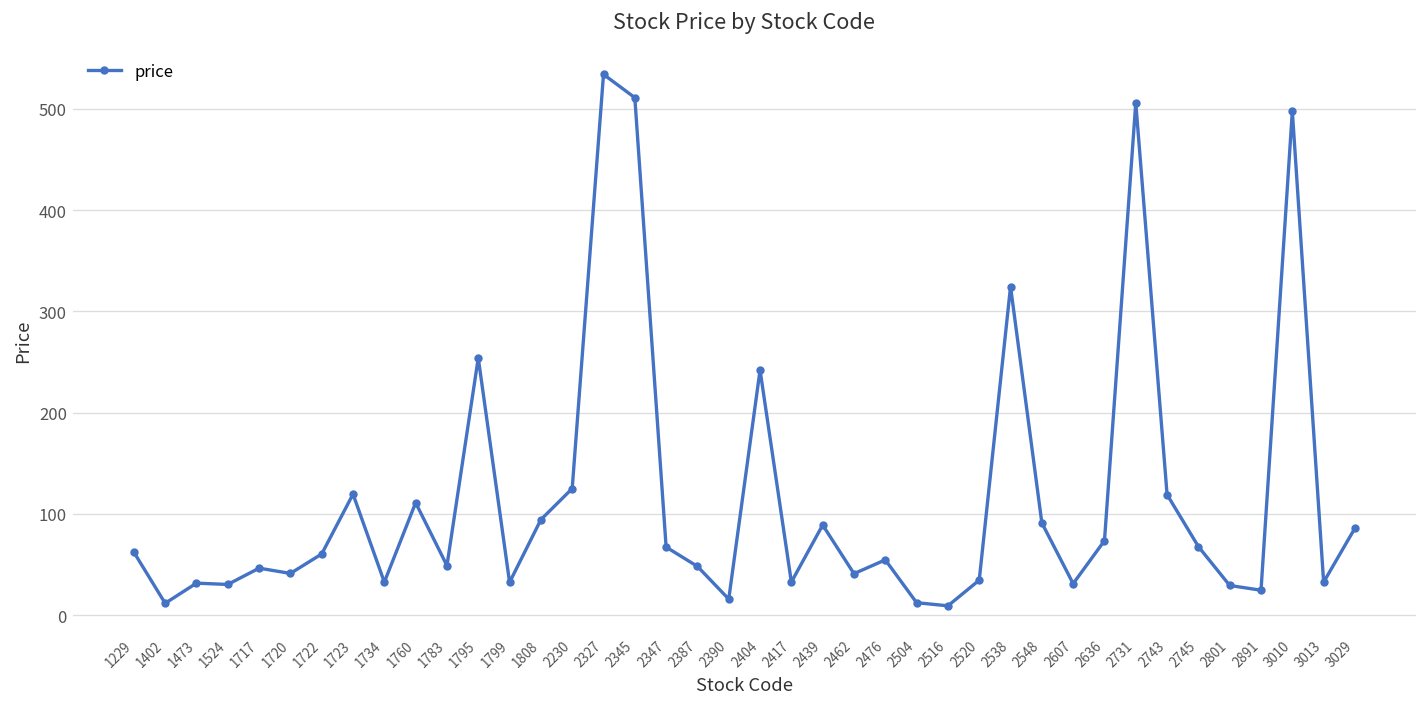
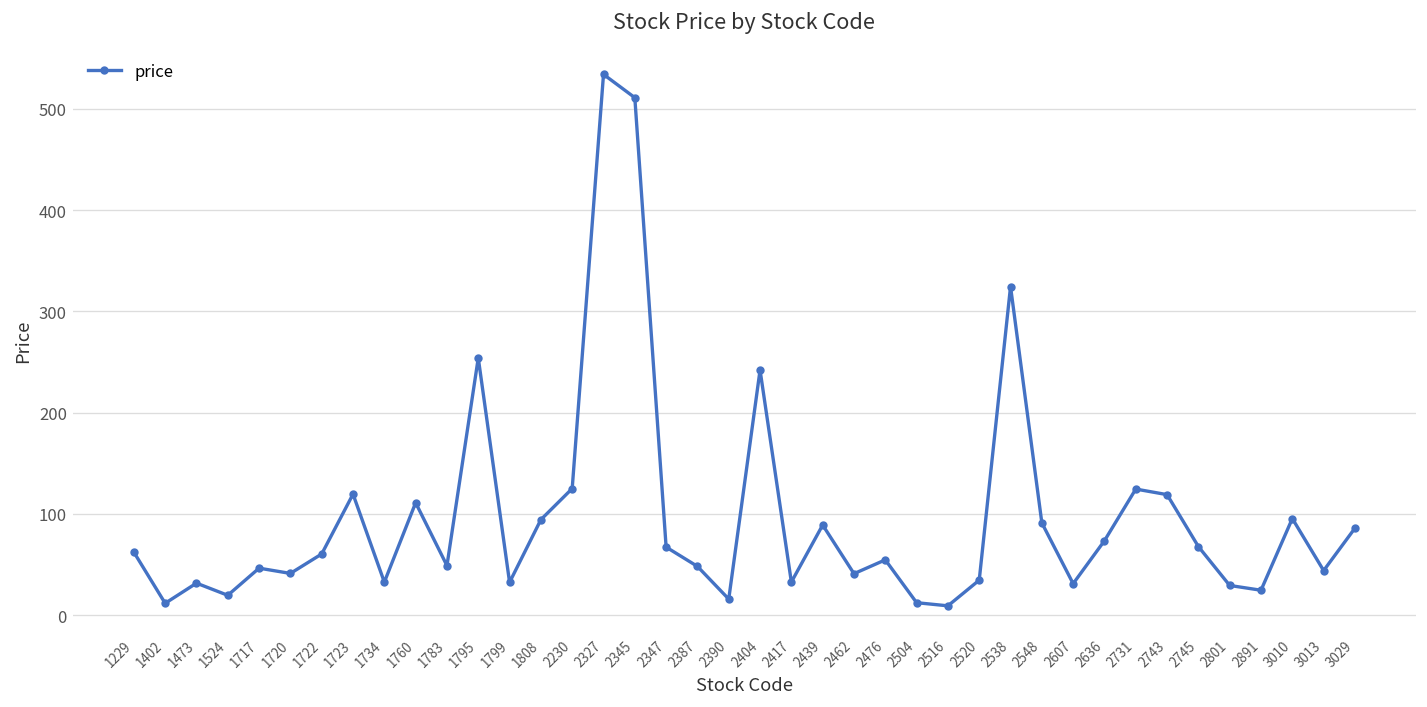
1524: 30 -> 20
2731: 510 -> 120
3010: 500 -> 100
3013: 30 -> 40
